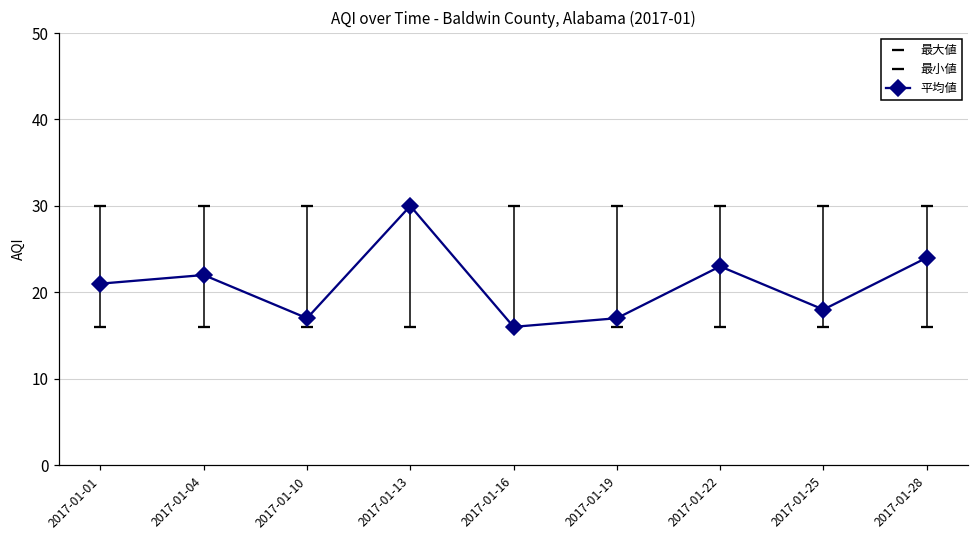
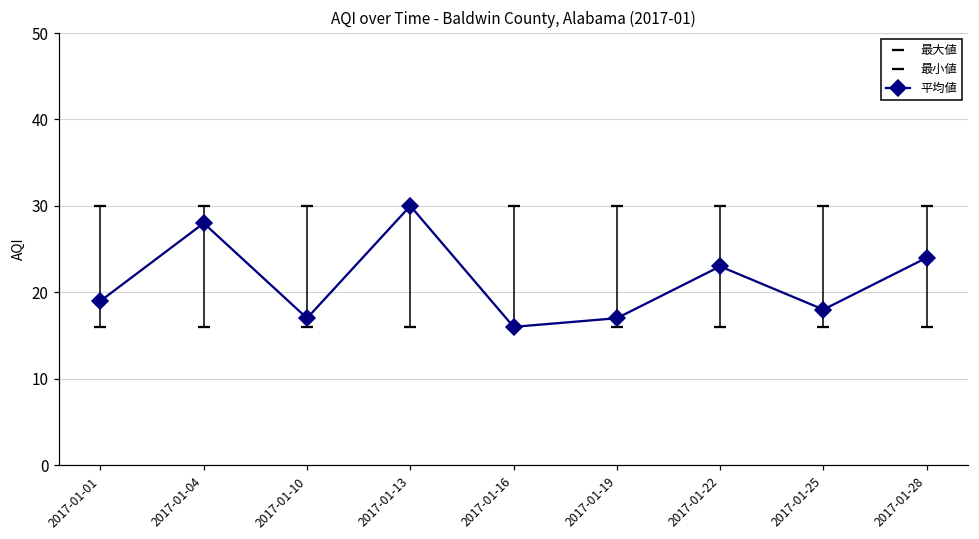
平均値, 2017-01-01: 21 -> 19
平均値, 2017-01-04: 22 -> 28
